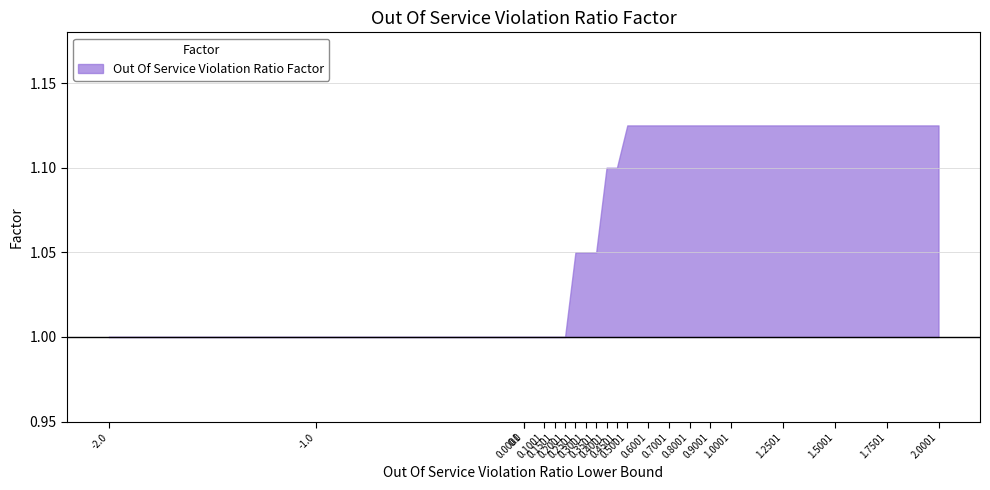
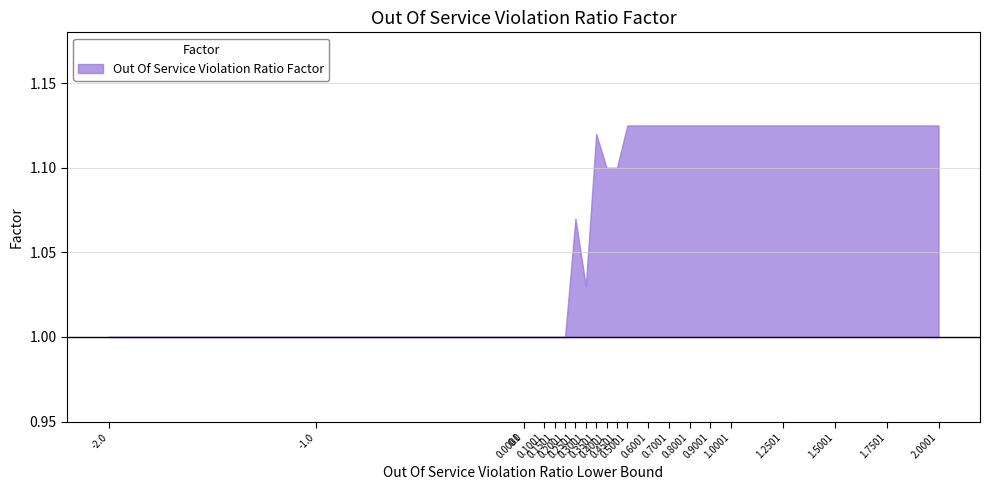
0.2501: 1.05 -> 1.07
0.3001: 1.05 -> 1.03
0.3501: 1.05 -> 1.12
